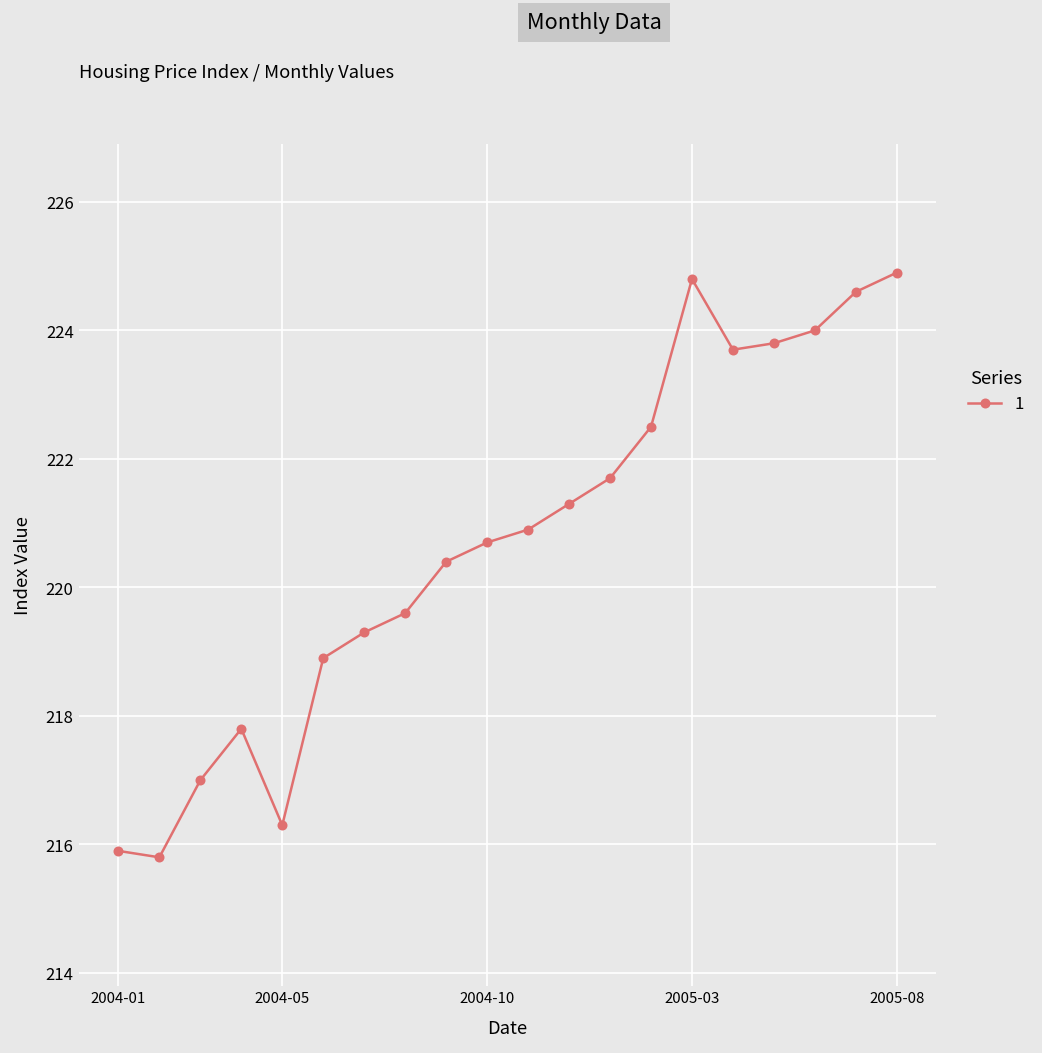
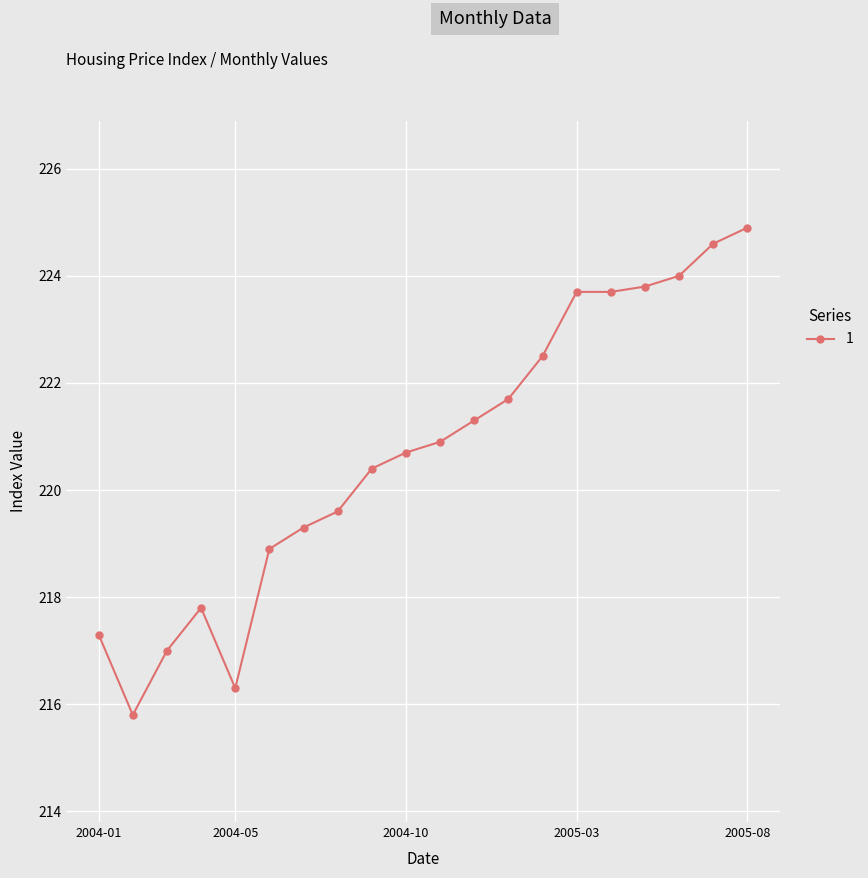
2004-01: 215.9 -> 217.3
2005-03: 224.8 -> 223.7
